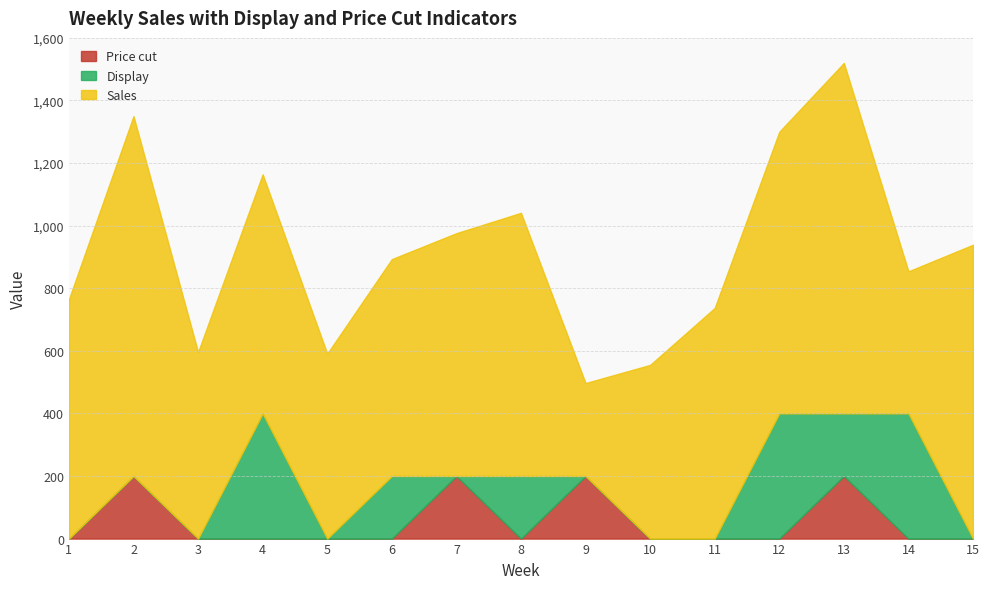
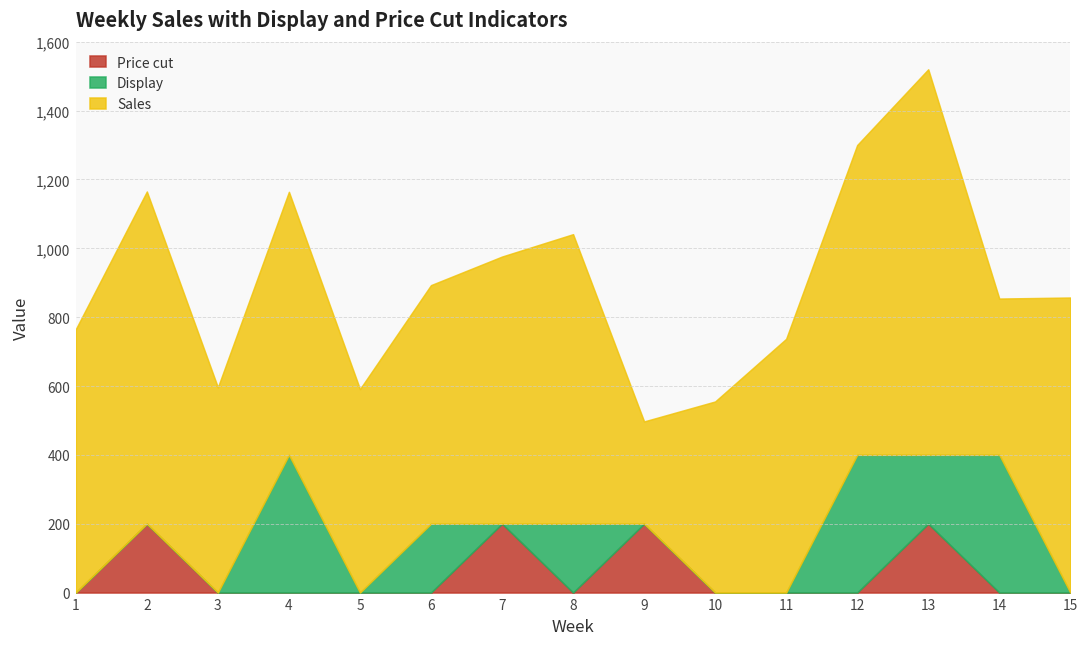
Sales, 2: 1,150 -> 970
Sales, 15: 940 -> 860
